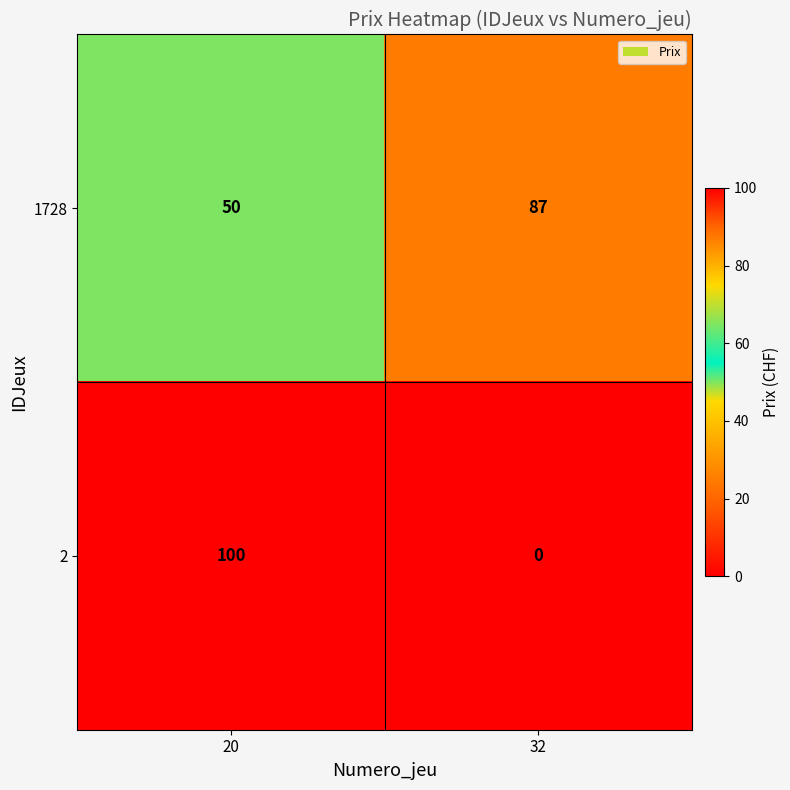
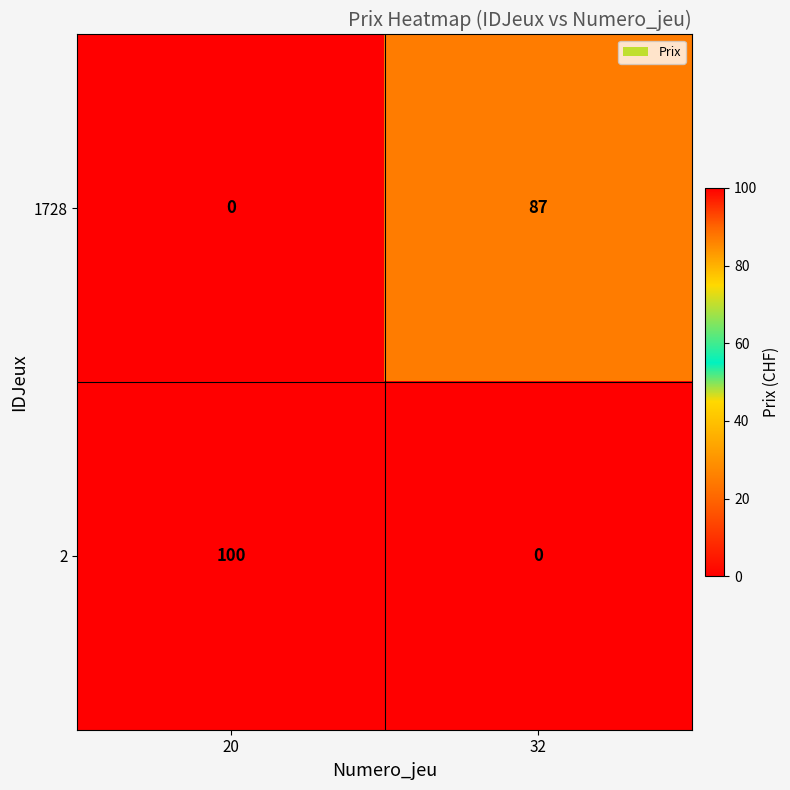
1728, 20: 50 -> 0
